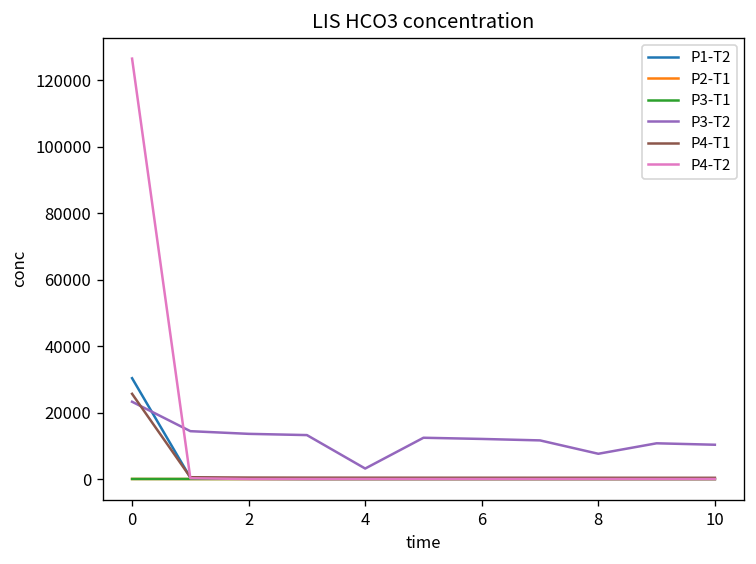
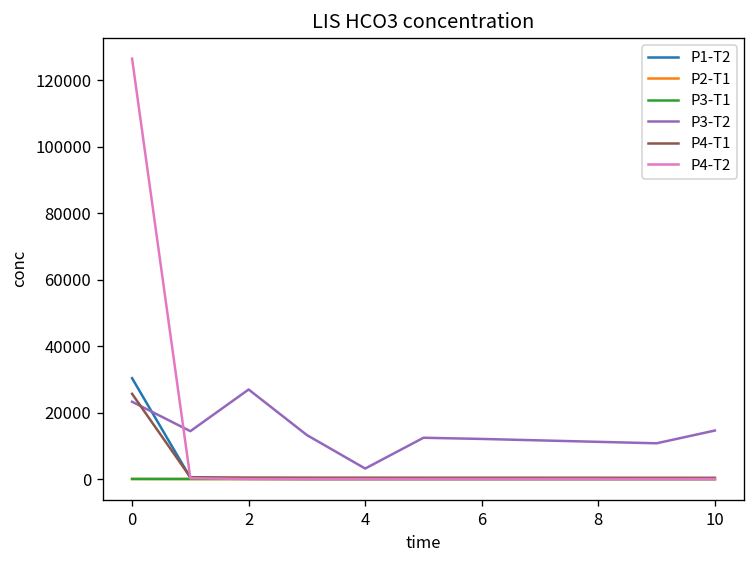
P3-T2, 2: 14000 -> 27000
P3-T2, 8: 8000 -> 11000
P3-T2, 10: 10000 -> 15000
